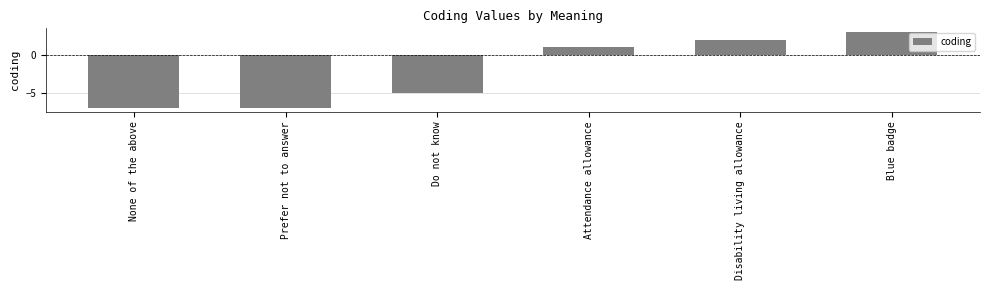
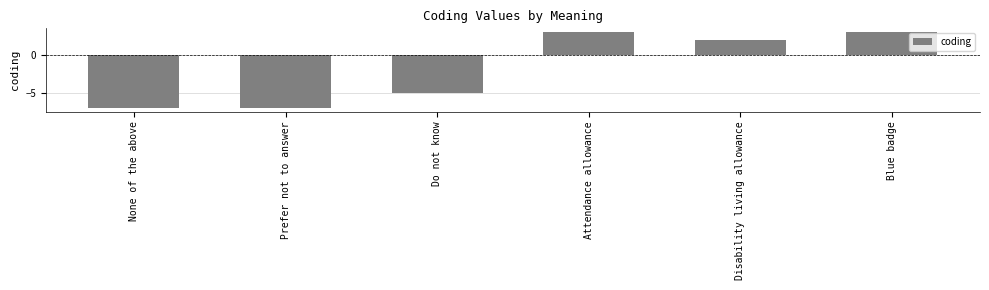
Attendance allowance: 1 -> 3
